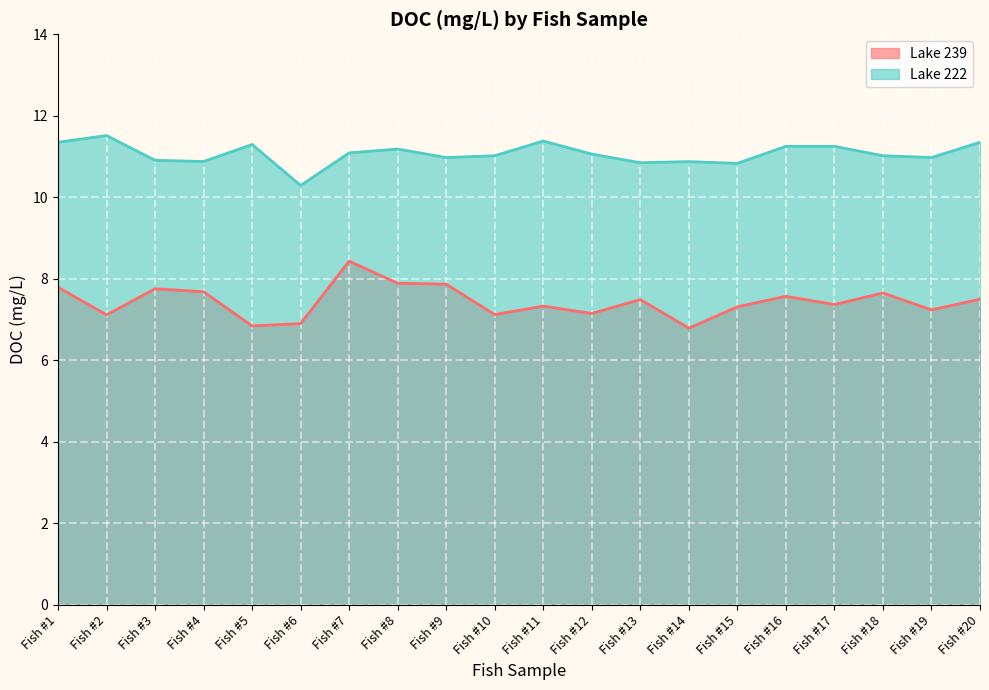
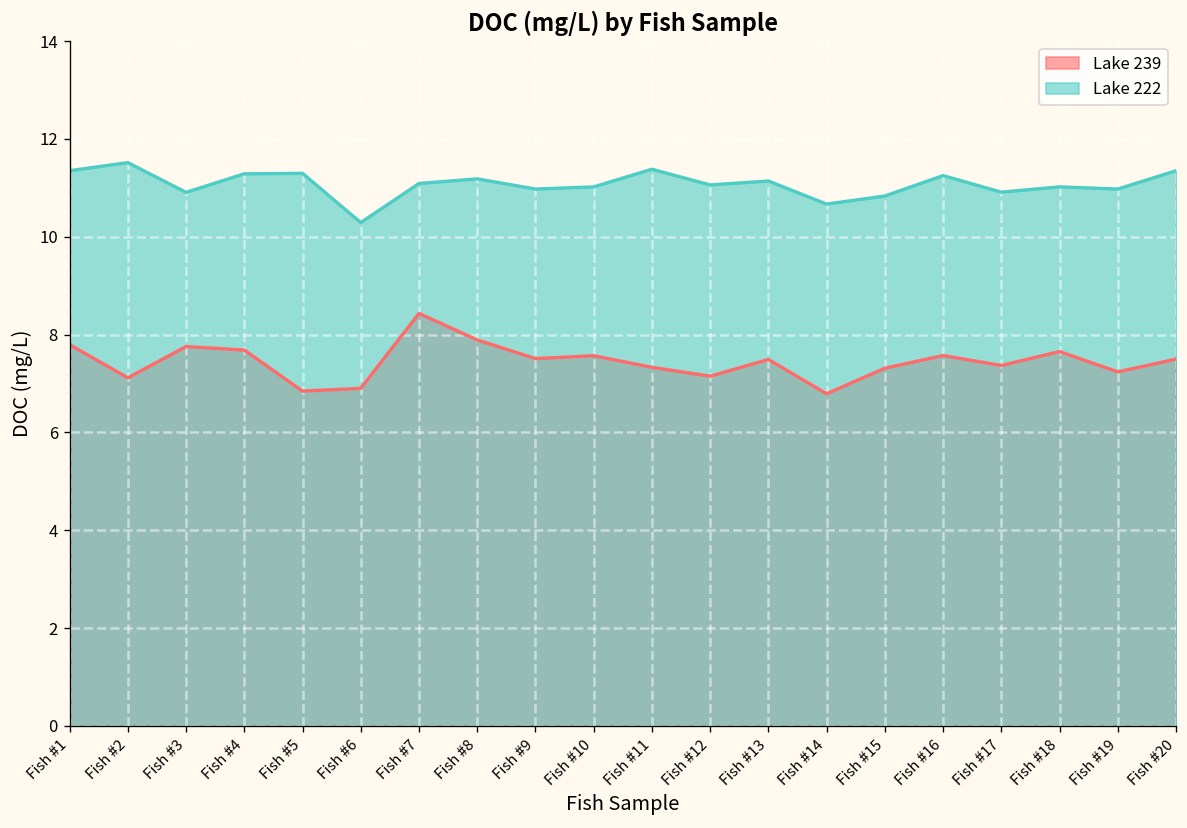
Lake 222, Fish #4: 10.9 -> 11.3
Lake 239, Fish #9: 7.9 -> 7.5
Lake 239, Fish #10: 7.1 -> 7.6
Lake 222, Fish #13: 10.8 -> 11.1
Lake 222, Fish #14: 10.9 -> 10.7
Lake 222, Fish #17: 11.3 -> 10.9
